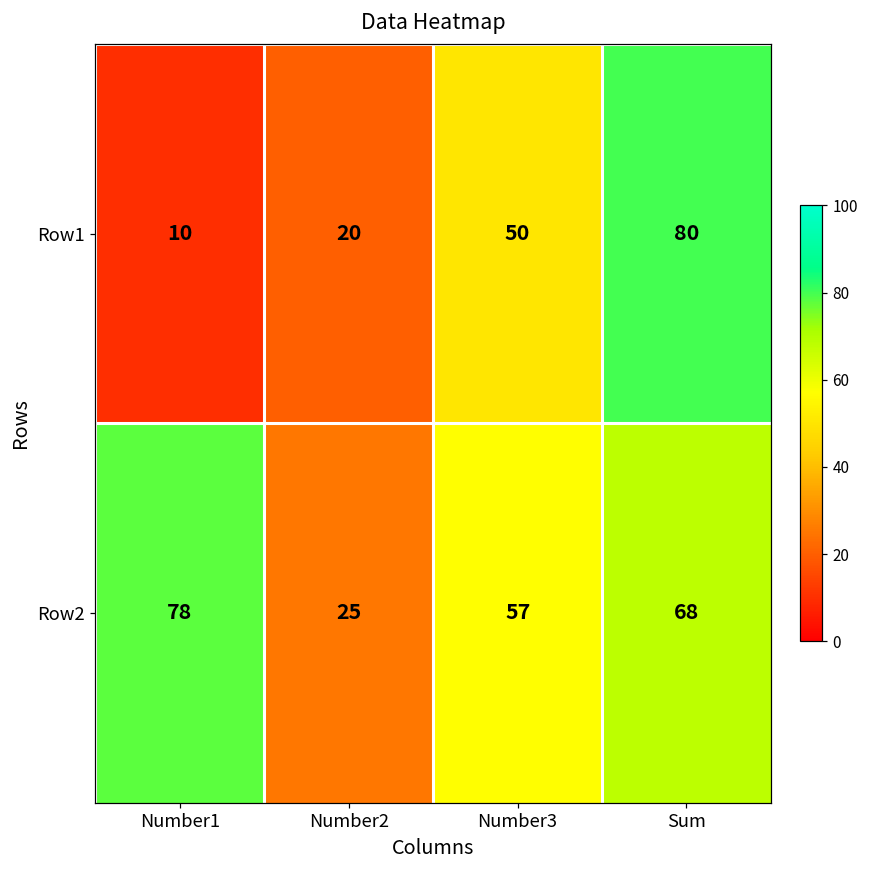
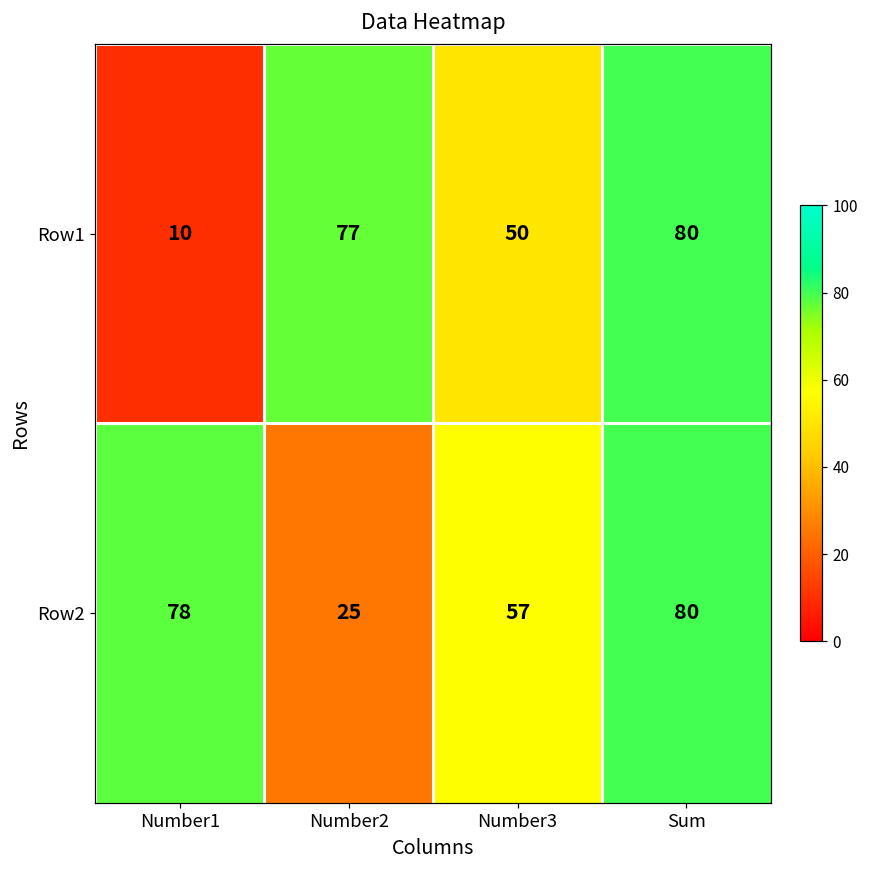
Row1, Number2: 20 -> 77
Row2, Sum: 68 -> 80
